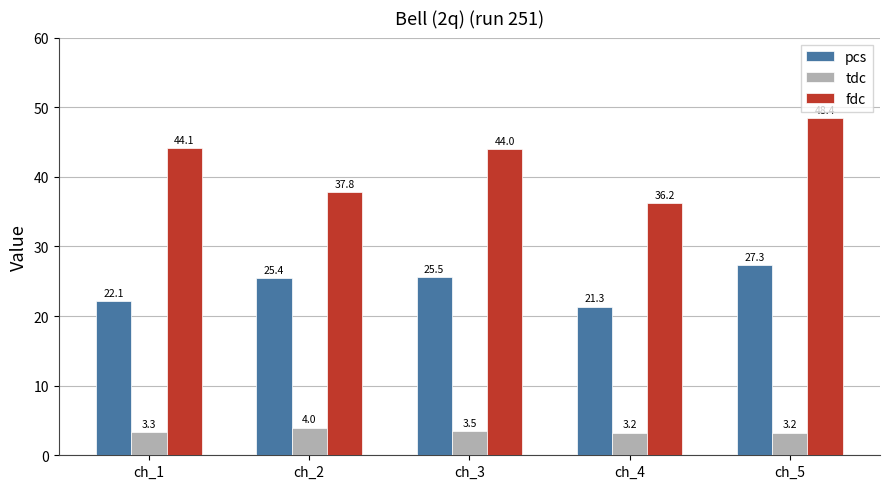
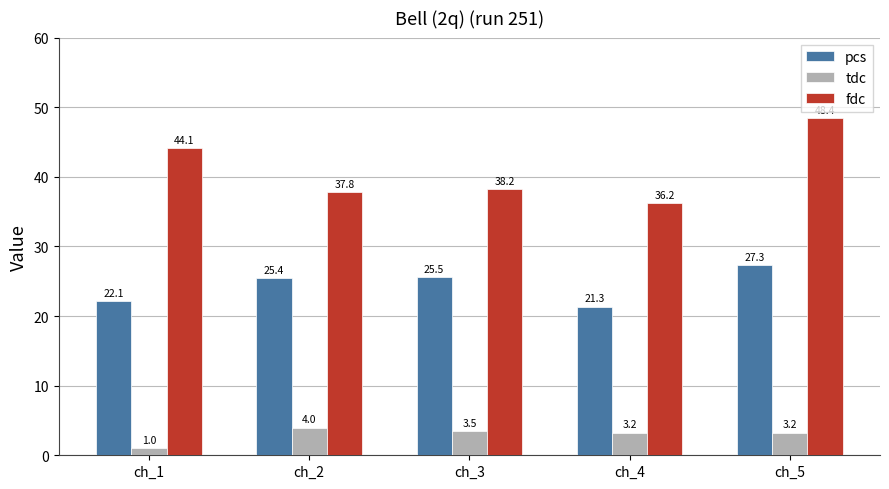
tdc, ch_1: 3.3 -> 1.0
fdc, ch_3: 44.0 -> 38.2
